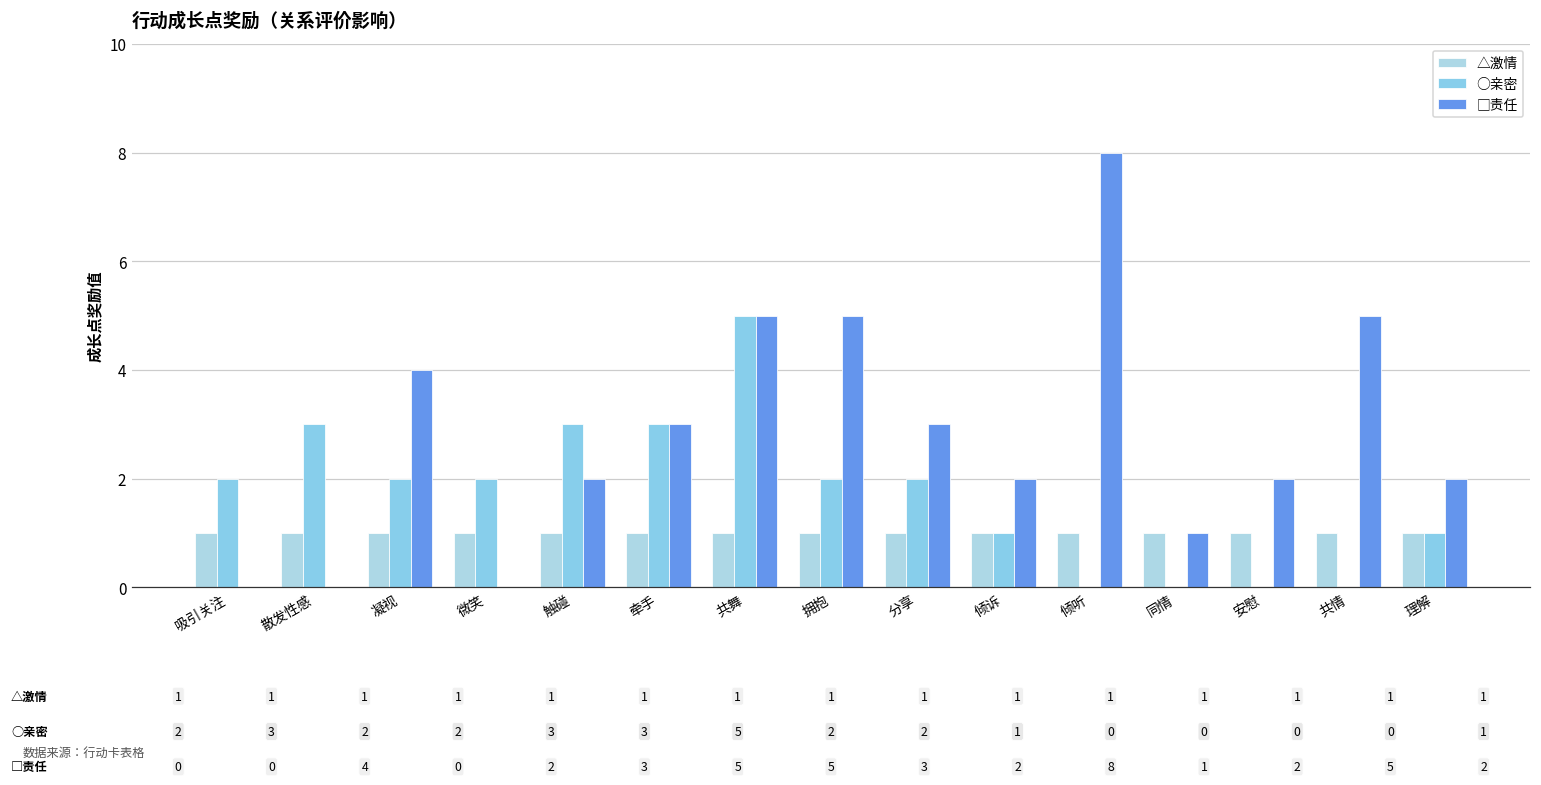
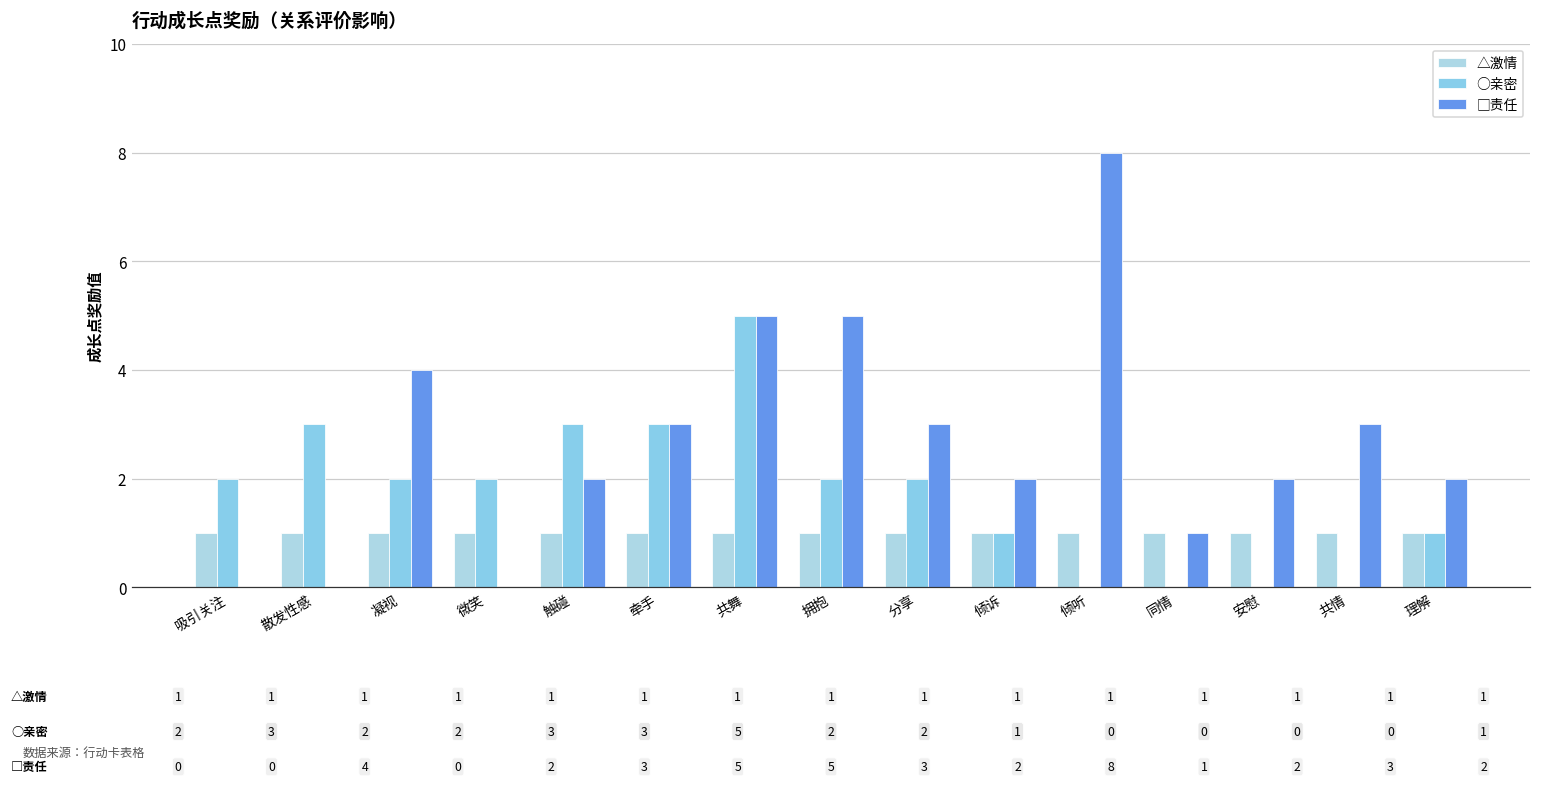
□责任, 共情: 5 -> 3
